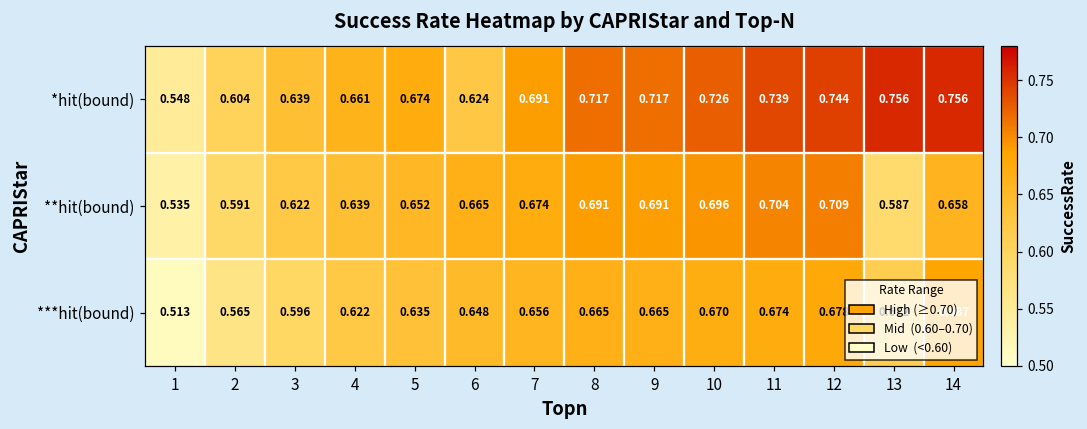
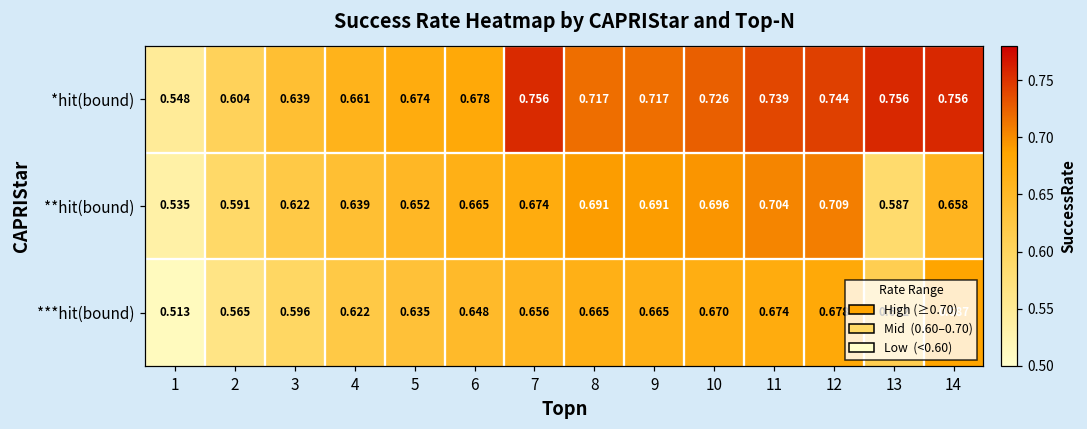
*hit(bound), 6: 0.624 -> 0.678
*hit(bound), 7: 0.691 -> 0.756
